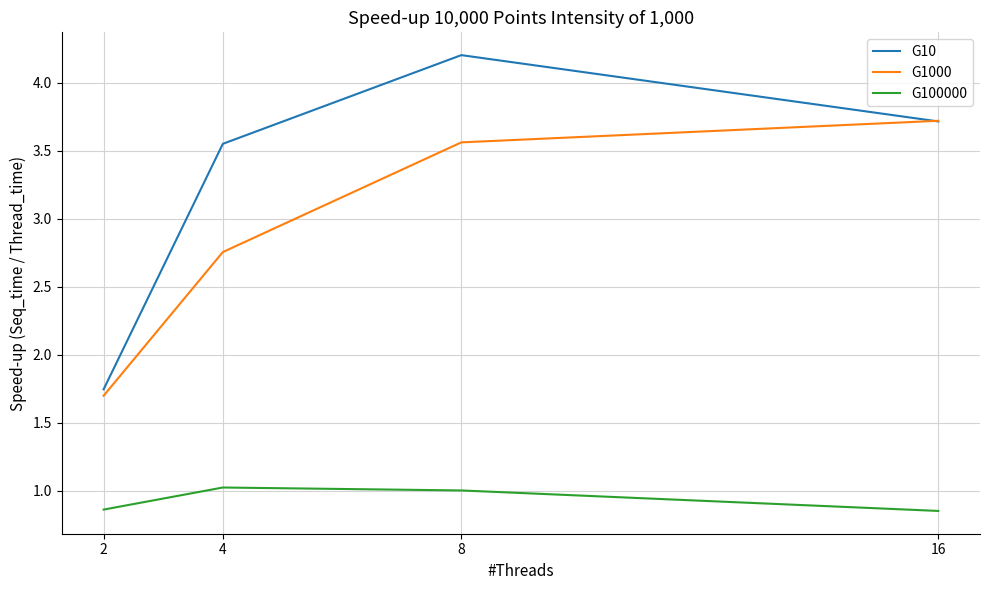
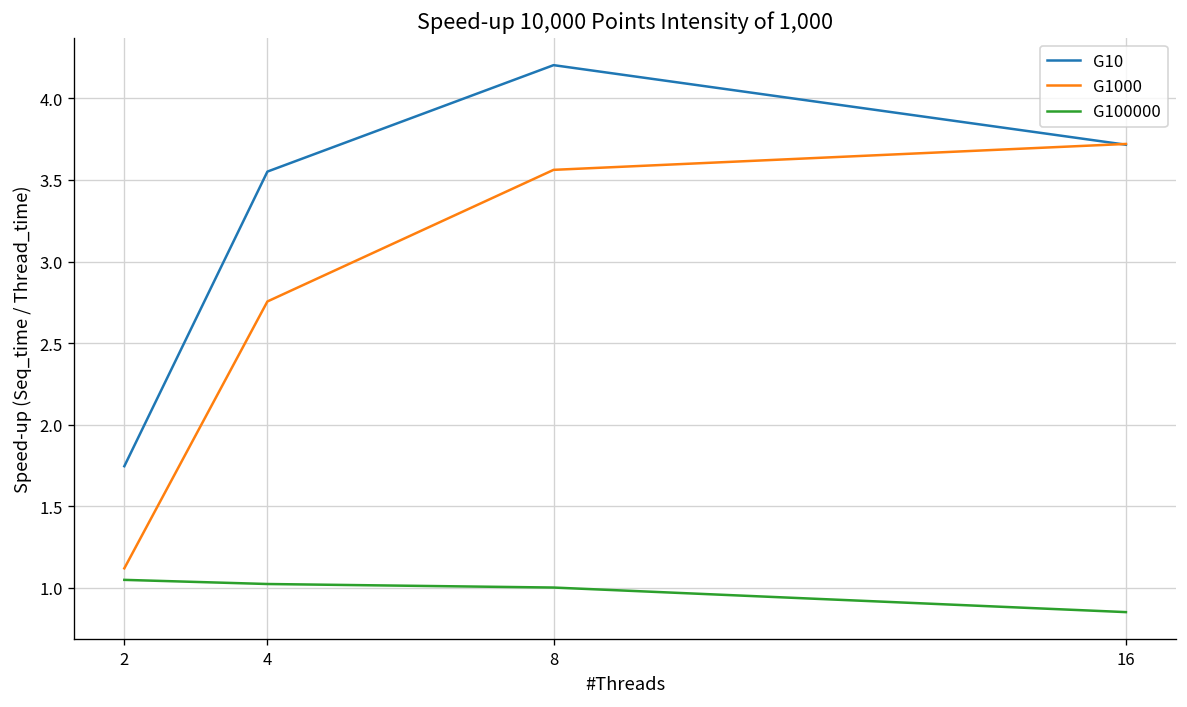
G1000, 2: 1.70 -> 1.12
G100000, 2: 0.86 -> 1.05
